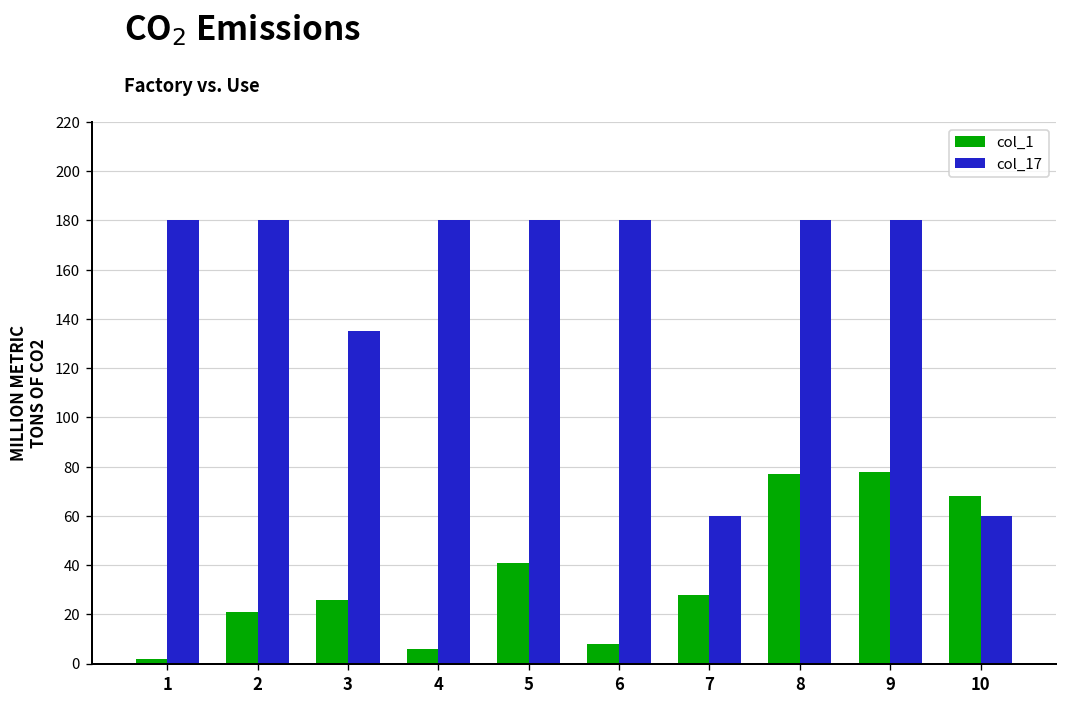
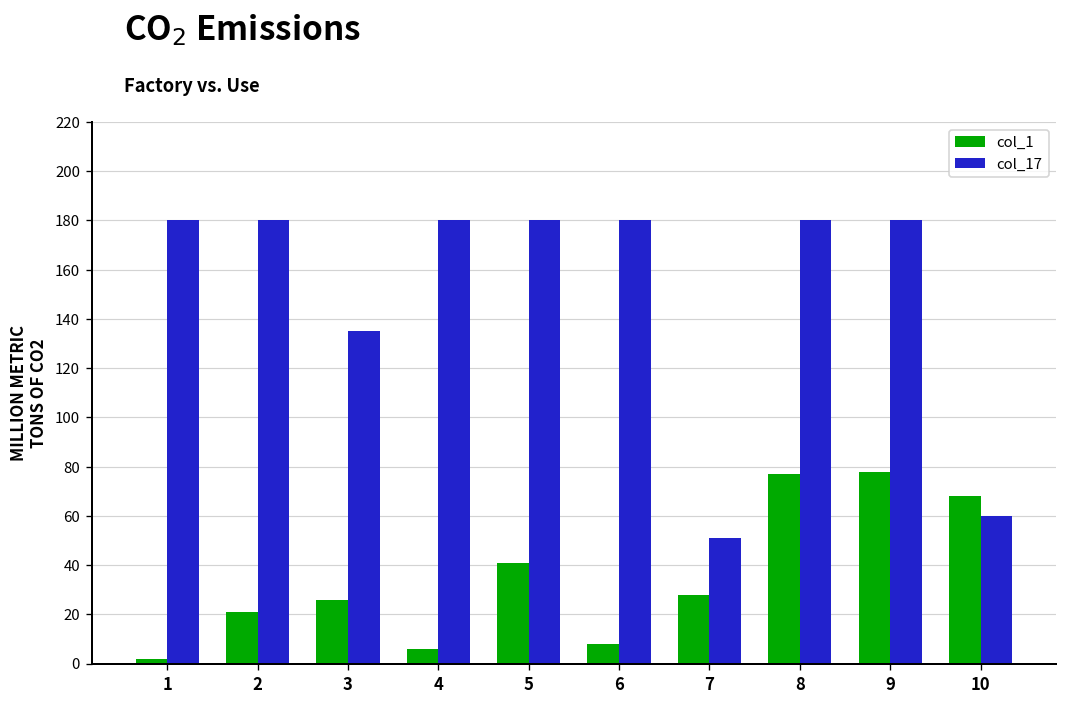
col_17, 7: 60 -> 51
